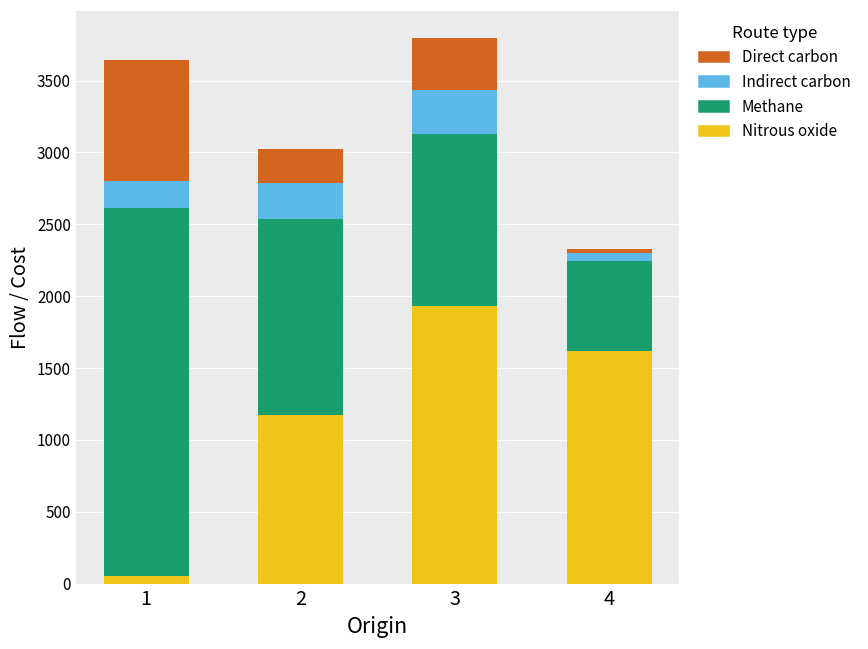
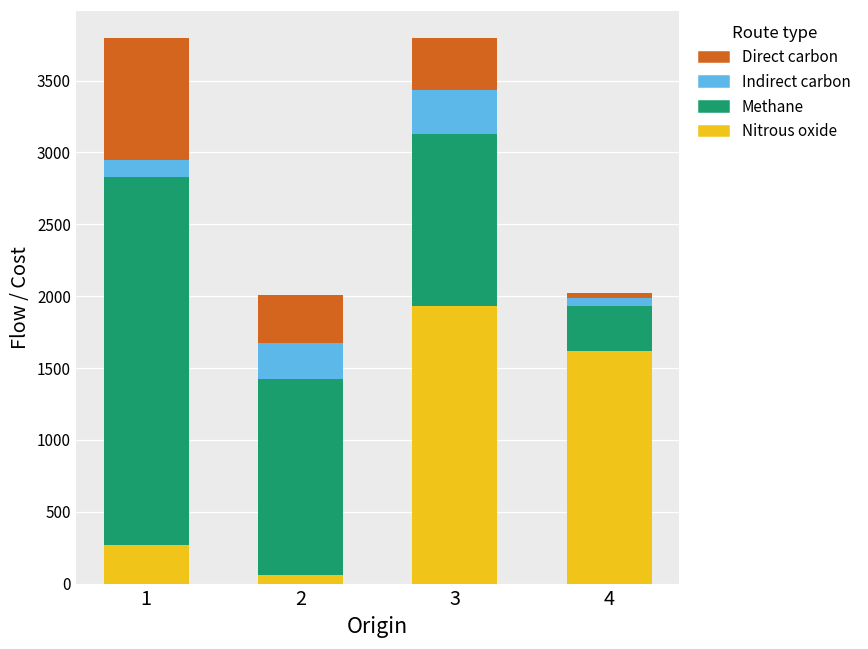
Nitrous oxide, 1: 50 -> 270
Indirect carbon, 1: 190 -> 120
Nitrous oxide, 2: 1180 -> 60
Direct carbon, 2: 240 -> 330
Methane, 4: 620 -> 310
